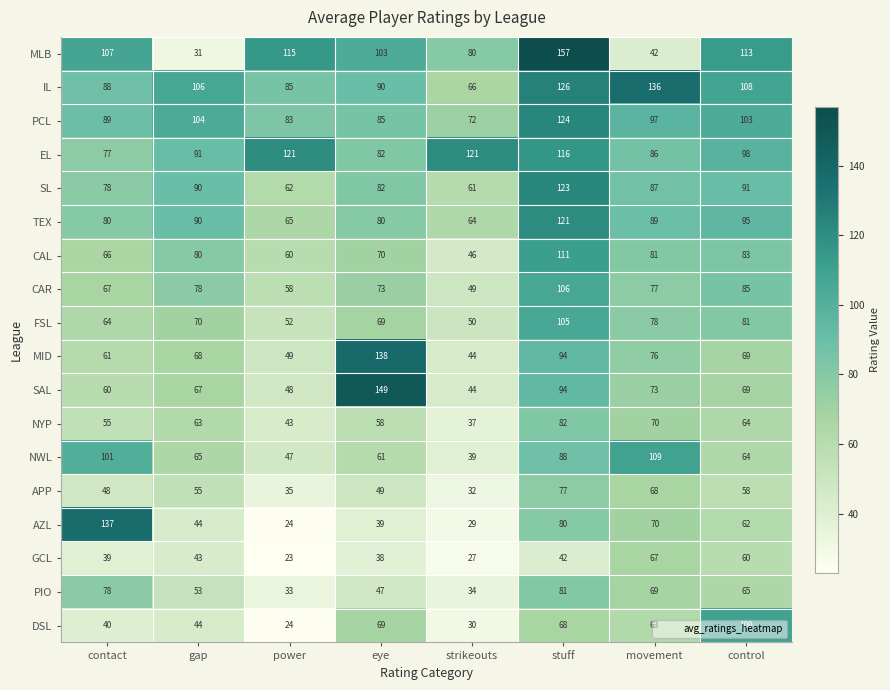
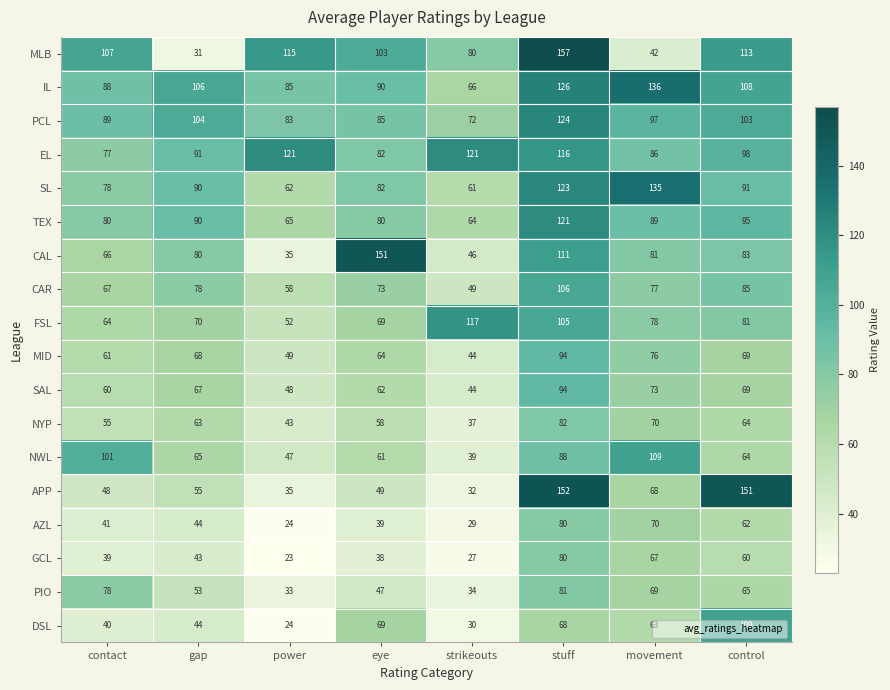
SL, movement: 87 -> 135
CAL, power: 60 -> 35
CAL, eye: 70 -> 151
FSL, strikeouts: 50 -> 117
MID, eye: 138 -> 64
SAL, eye: 149 -> 62
APP, stuff: 77 -> 152
APP, control: 58 -> 151
AZL, contact: 137 -> 41
GCL, stuff: 42 -> 80
